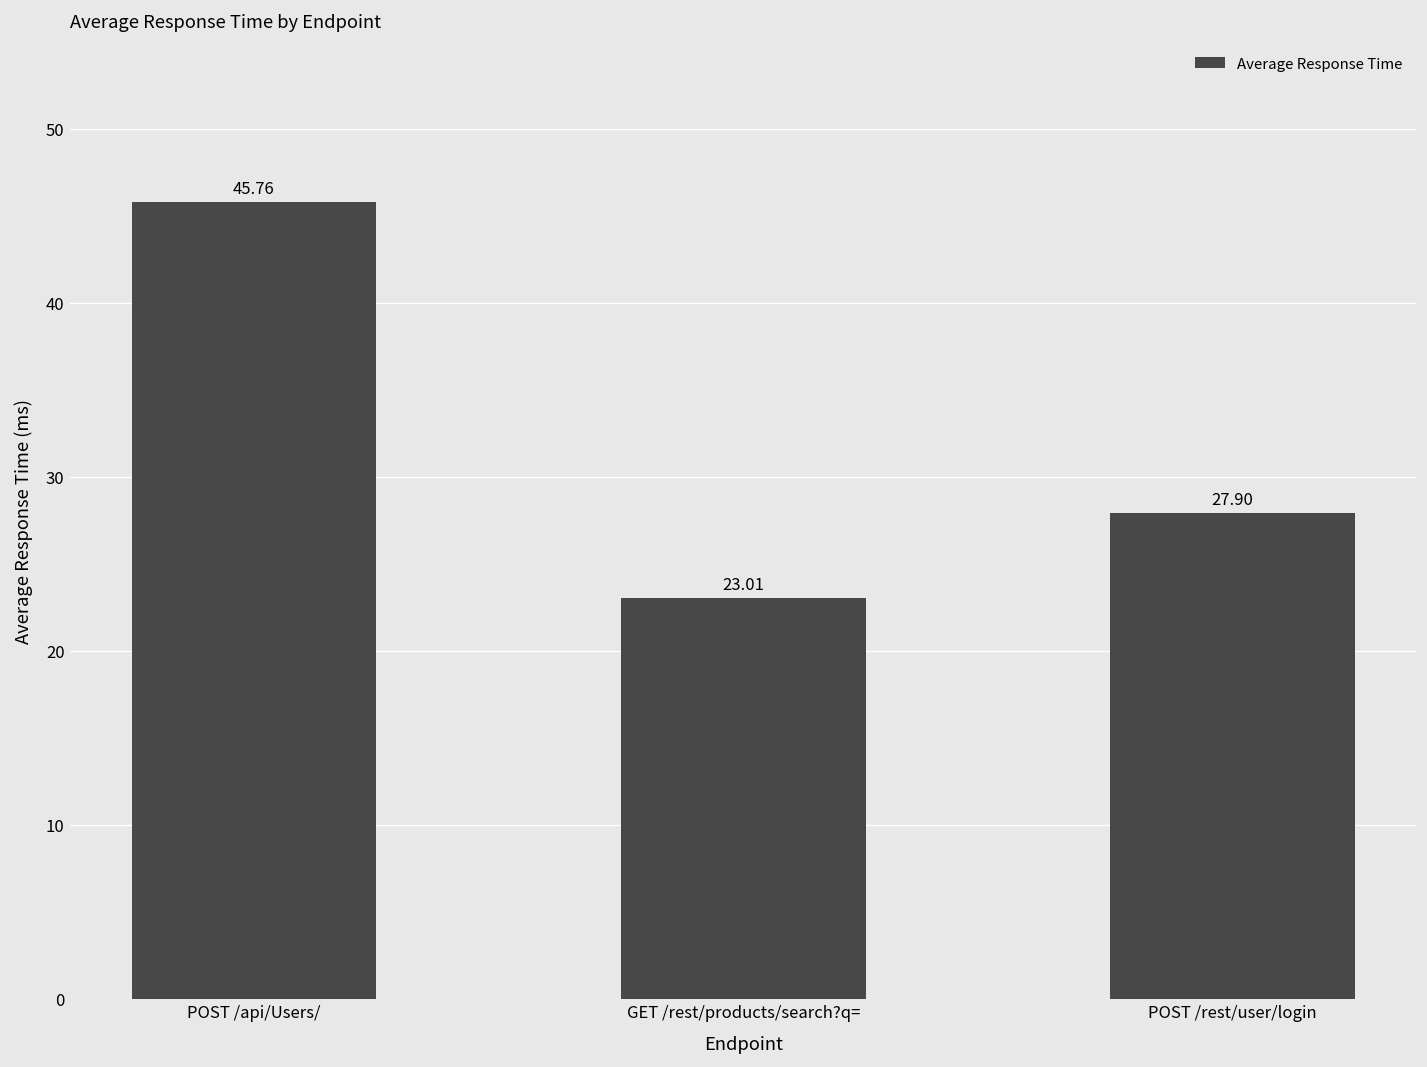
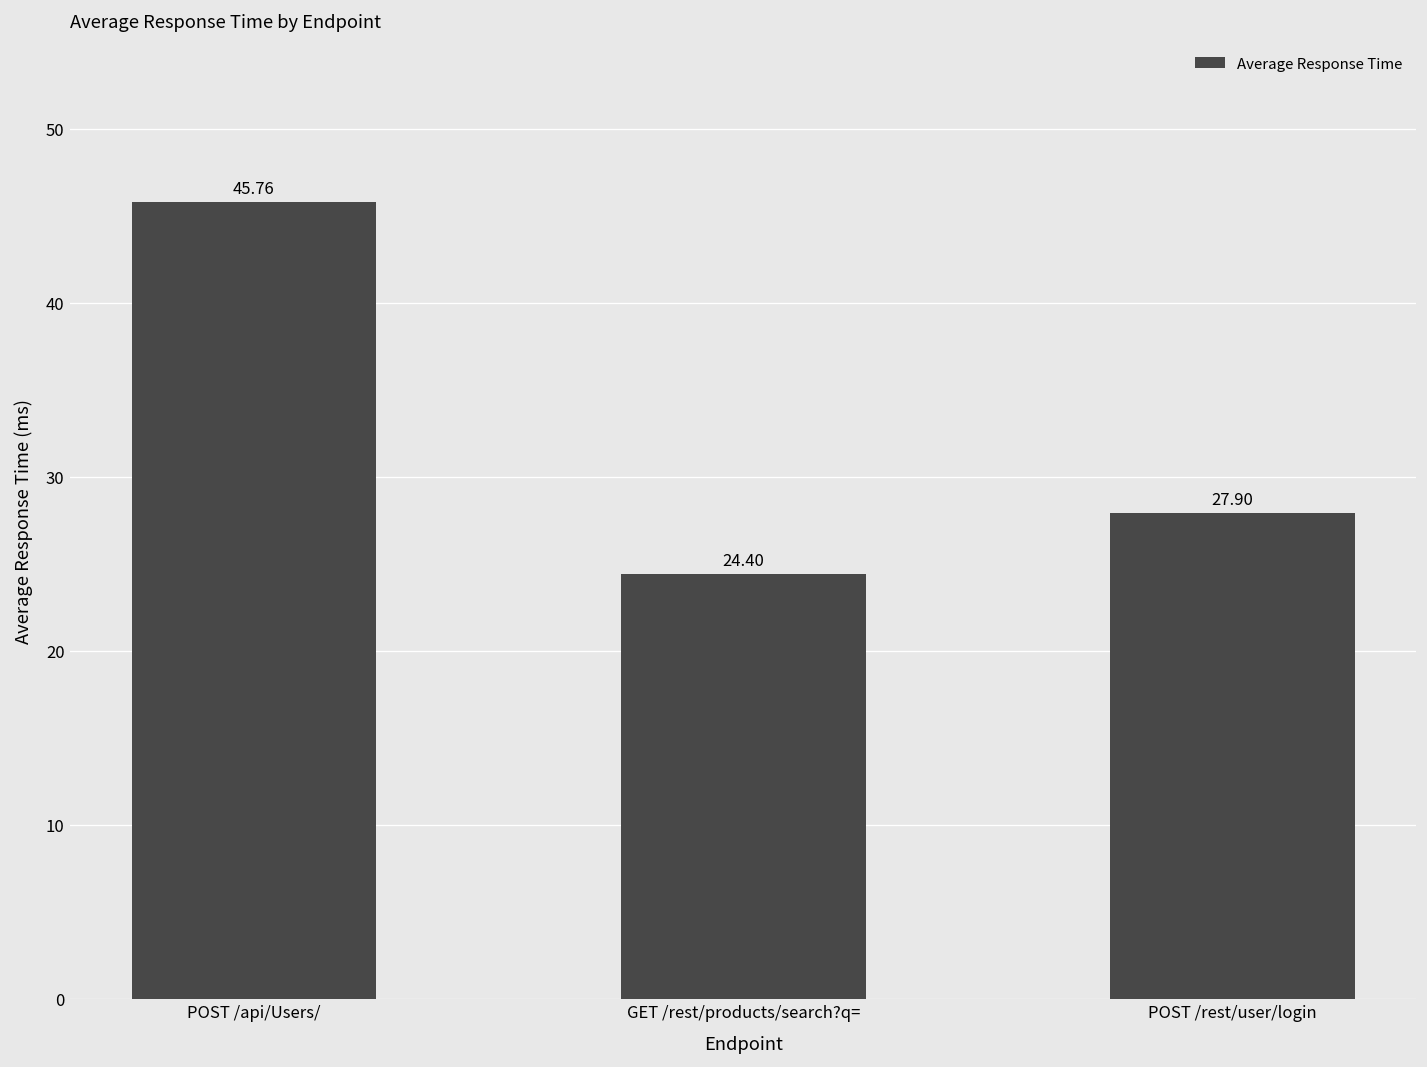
GET /rest/products/search?q=: 23.01 -> 24.40
